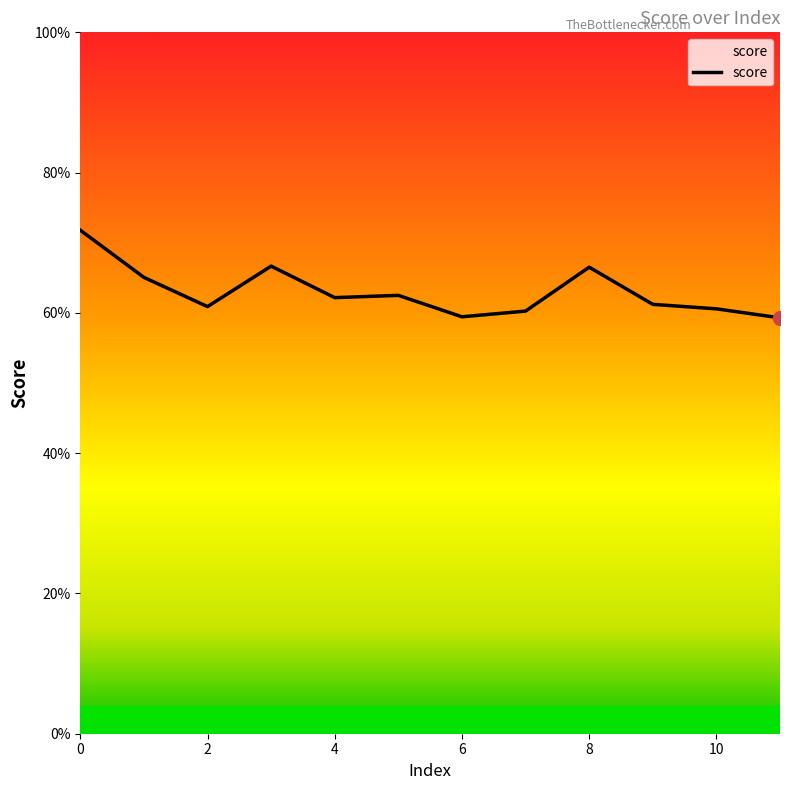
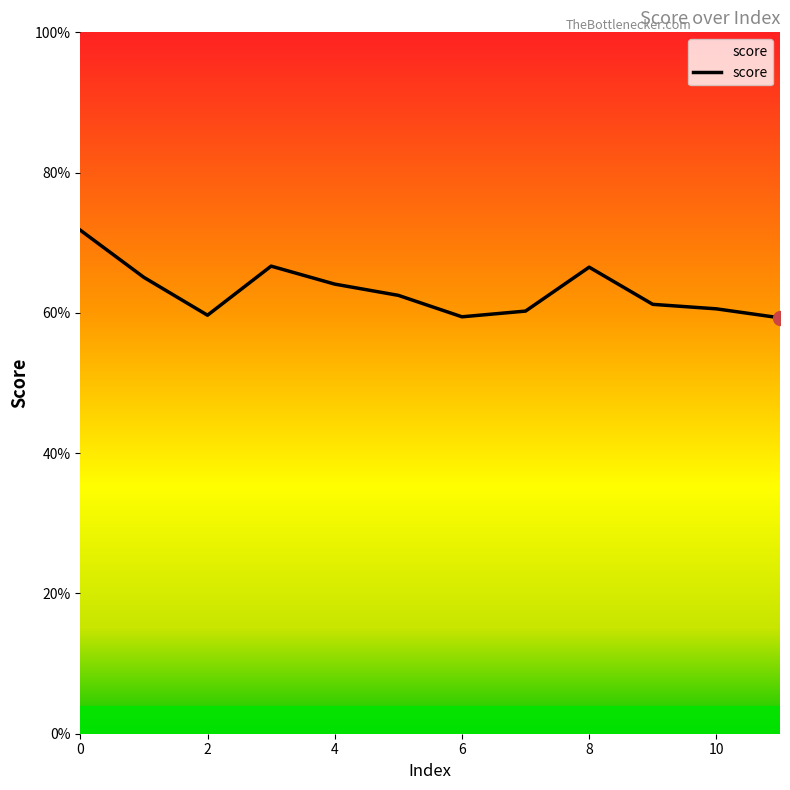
score, 2: 61% -> 60%
score, 4: 62% -> 64%
